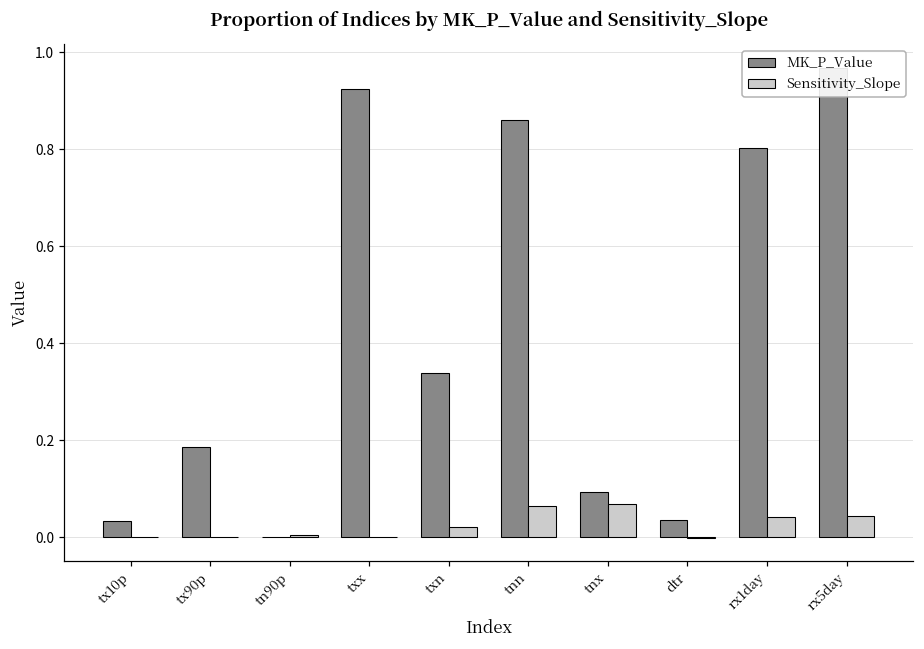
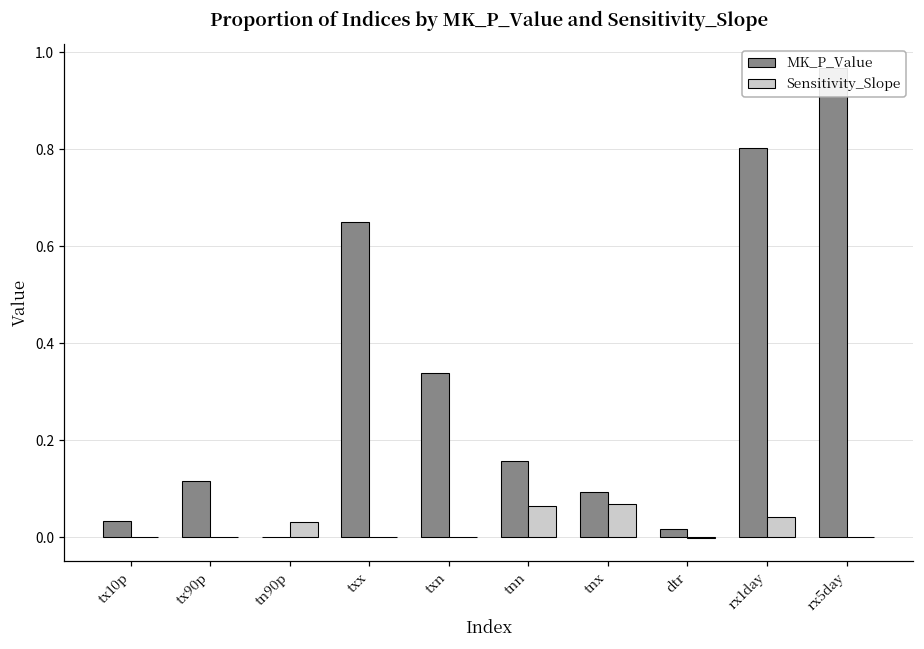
MK_P_Value, tx90p: 0.19 -> 0.12
Sensitivity_Slope, tn90p: 0.00 -> 0.03
MK_P_Value, txx: 0.92 -> 0.65
Sensitivity_Slope, txn: 0.02 -> 0.00
MK_P_Value, tnn: 0.86 -> 0.16
MK_P_Value, dtr: 0.04 -> 0.02
Sensitivity_Slope, rx5day: 0.04 -> 0.00
